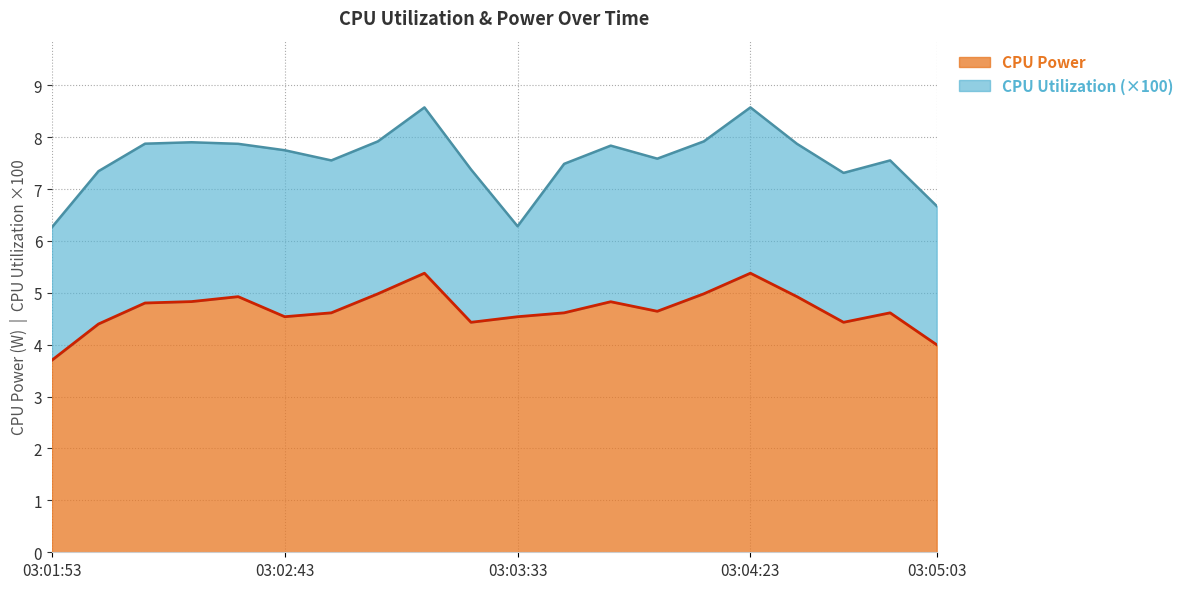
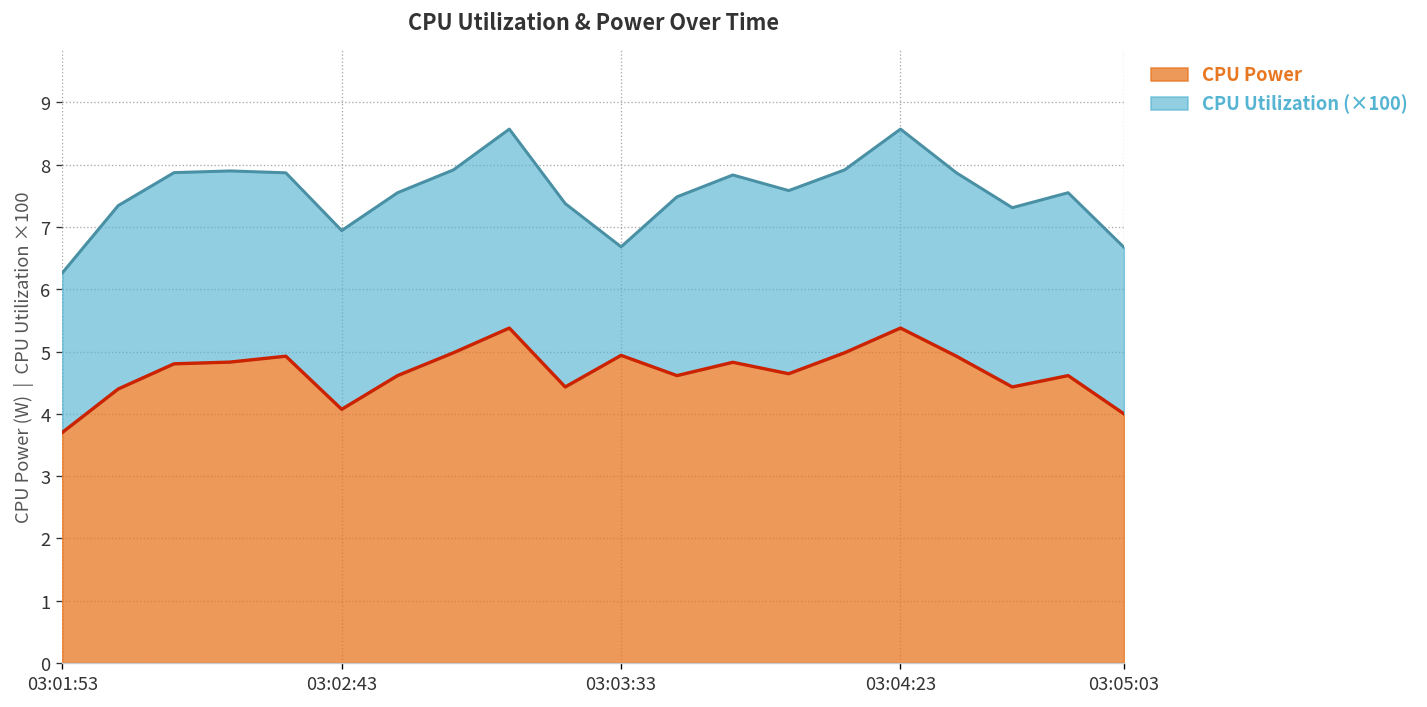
CPU Power, 03:02:43: 4.5 -> 4.1
CPU Utilization (×100), 03:02:43: 3.2 -> 2.9
CPU Power, 03:03:33: 4.5 -> 4.9
